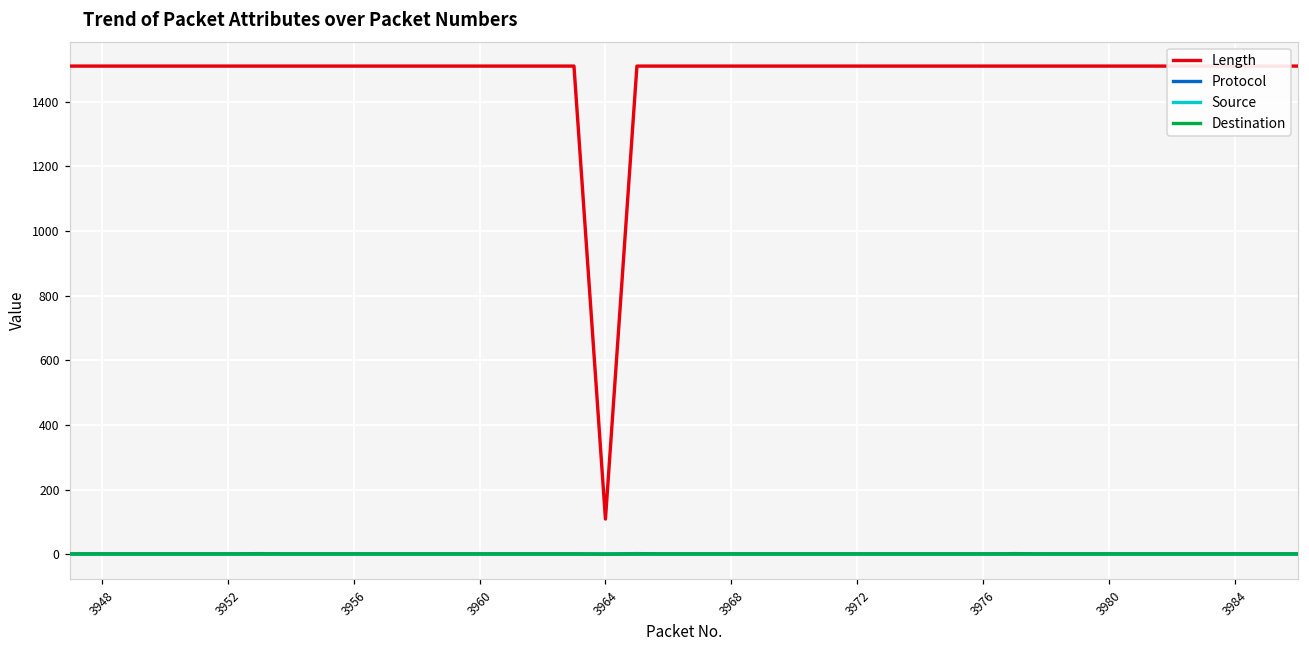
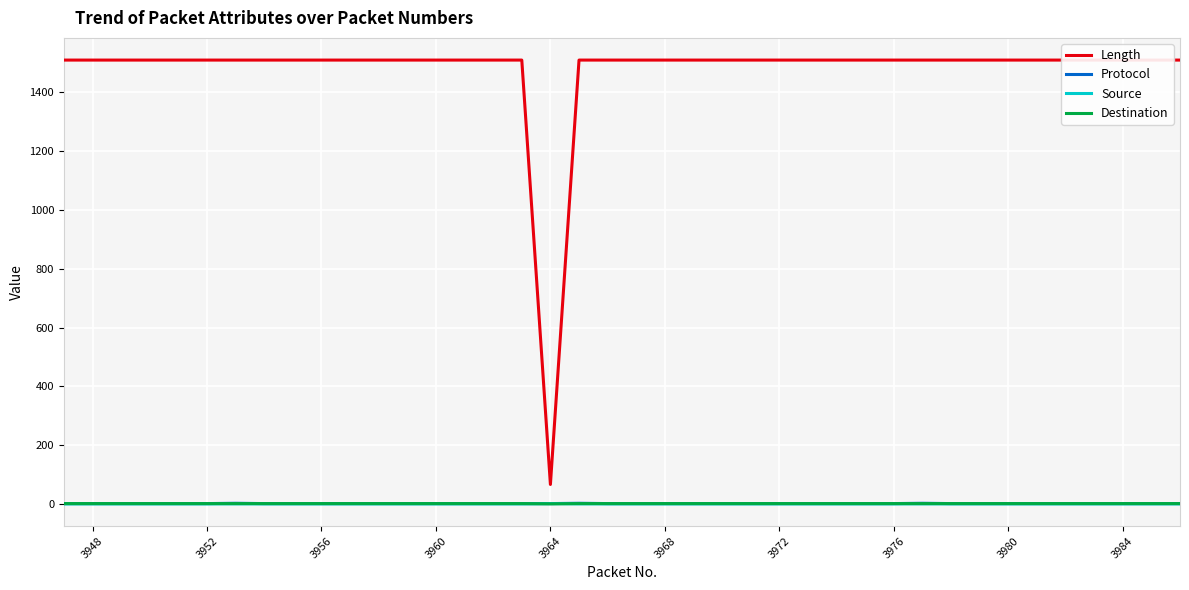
Length, 3964: 110 -> 70
